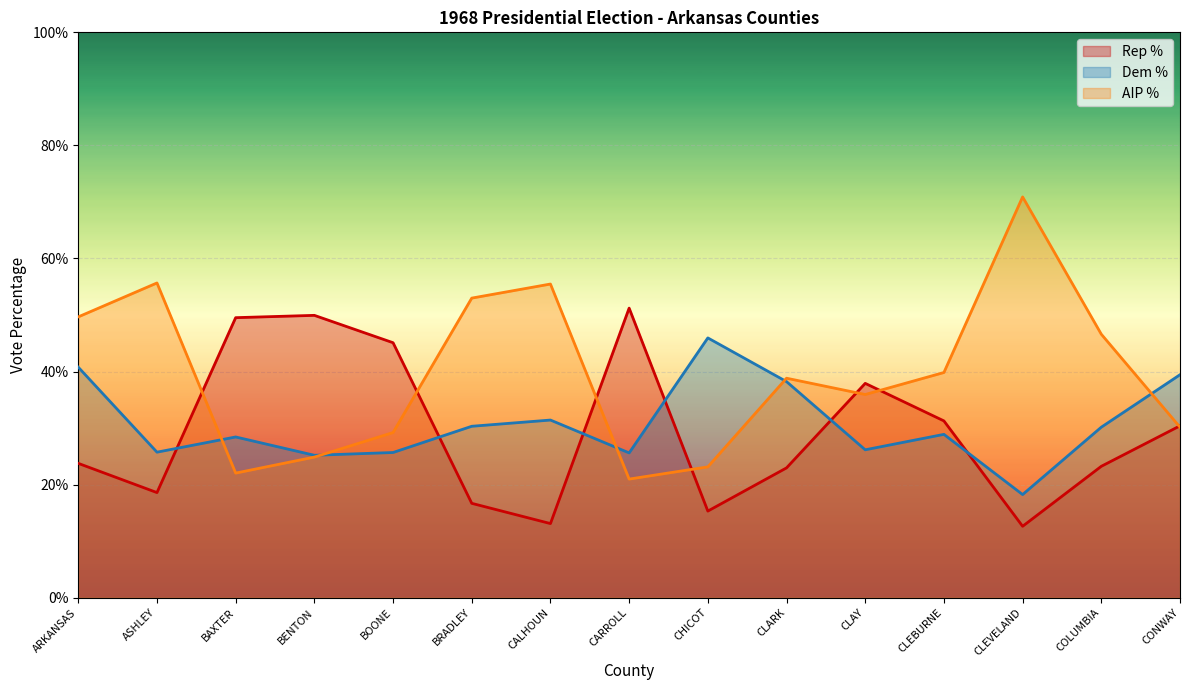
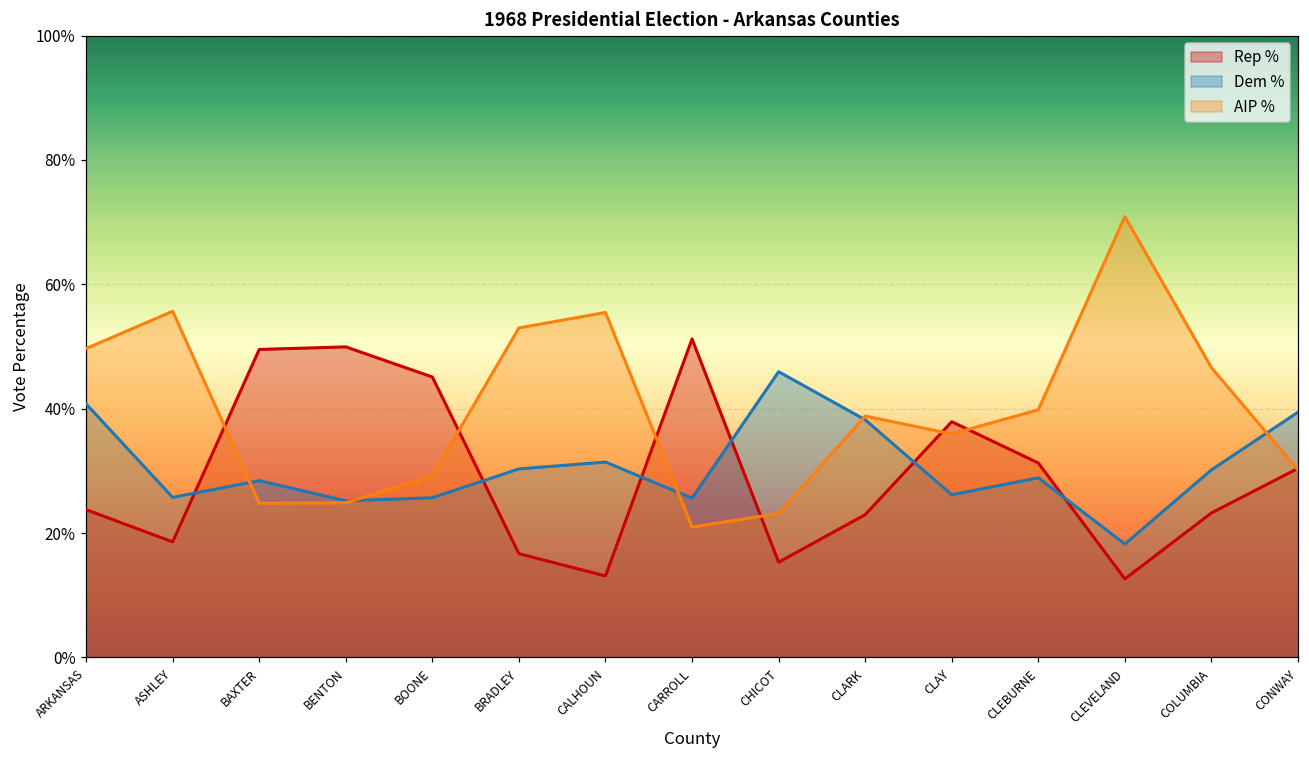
AIP %, BAXTER: 22% -> 25%
